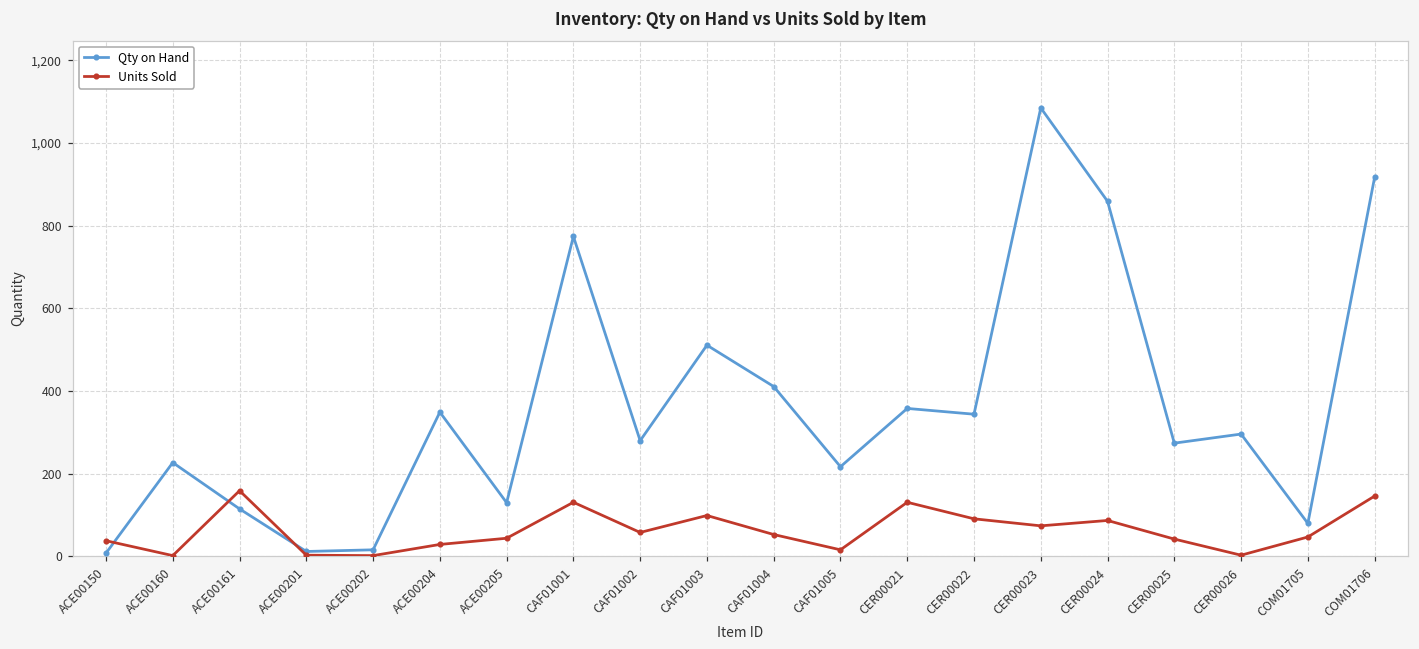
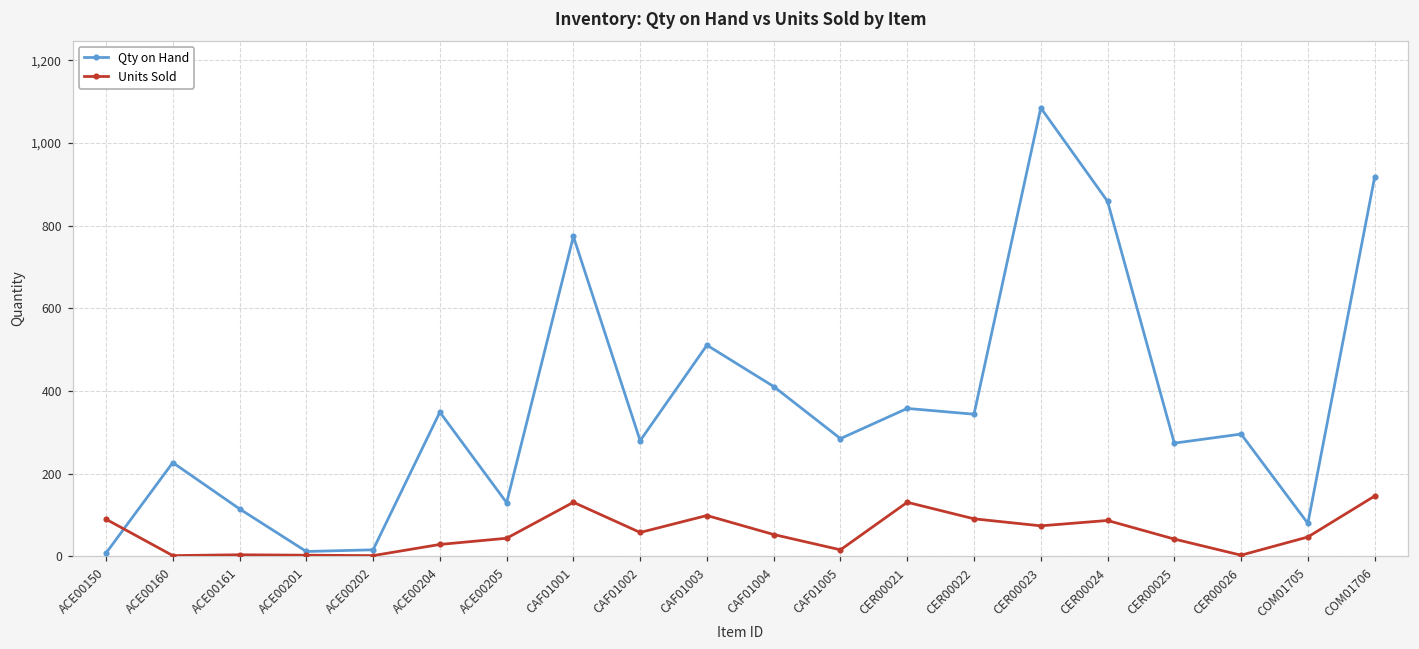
Units Sold, ACE00150: 40 -> 90
Units Sold, ACE00161: 160 -> 0
Qty on Hand, CAF01005: 220 -> 290
